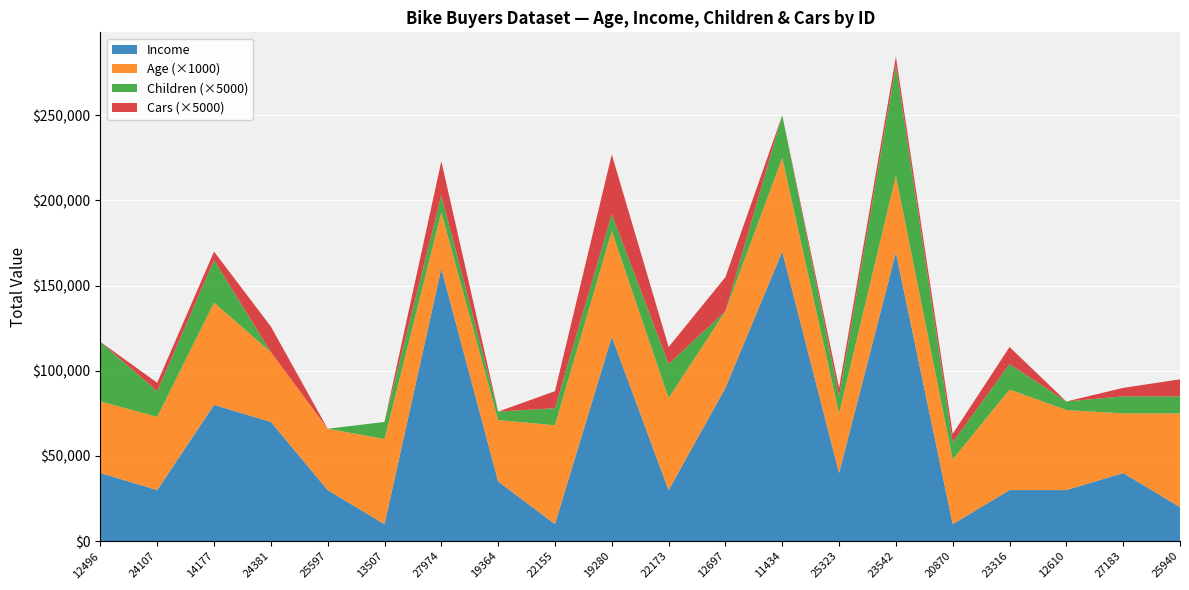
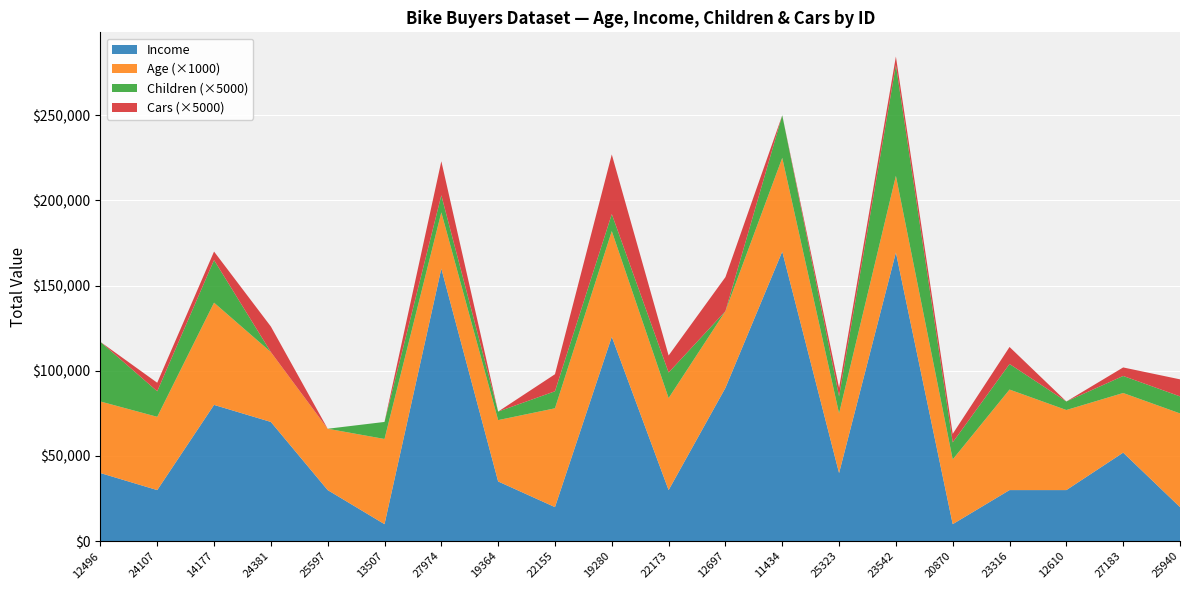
Income, 22155: $10,000 -> $20,000
Children (×5000), 22173: $20,000 -> $15,000
Income, 27183: $40,000 -> $52,000
